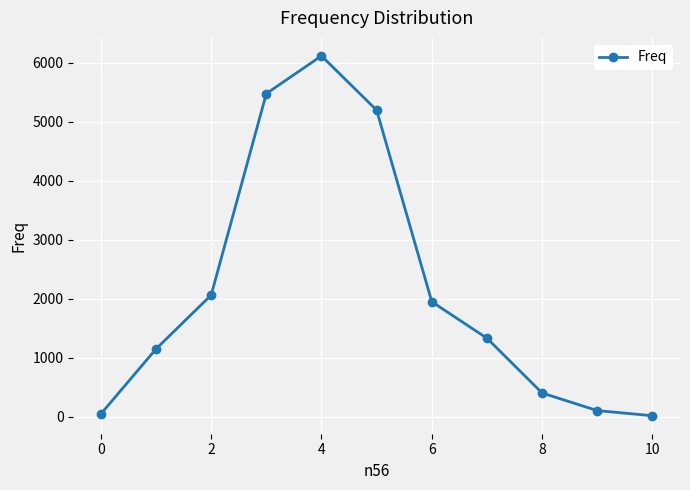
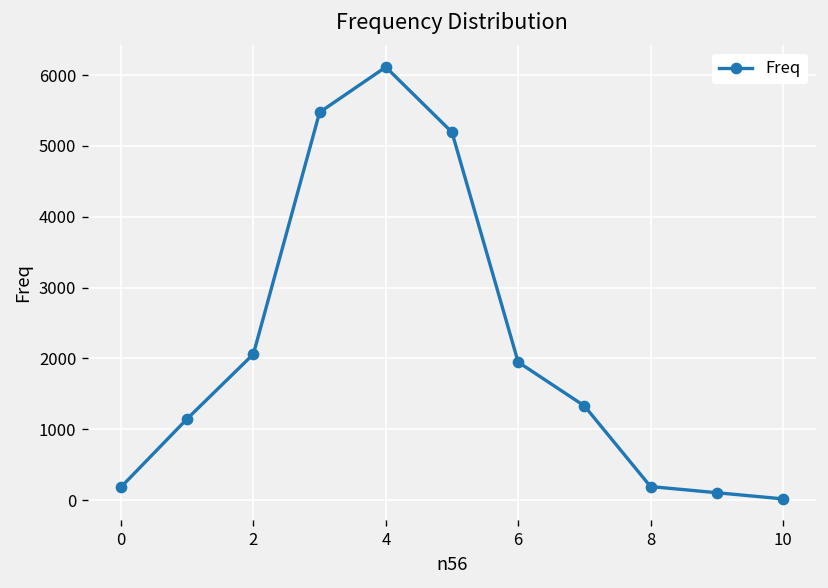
0: 0 -> 200
8: 400 -> 200
